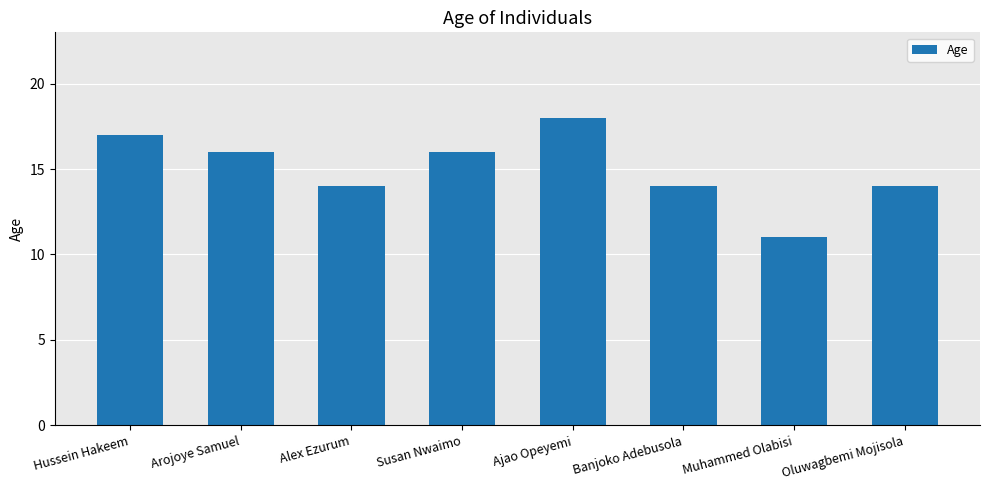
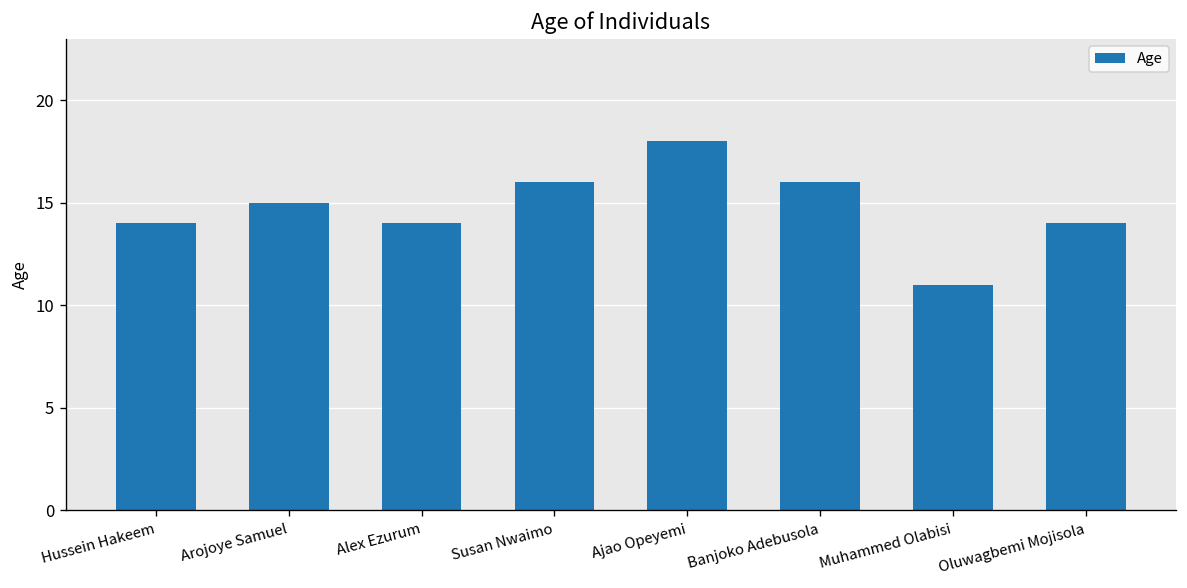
Hussein Hakeem: 17 -> 14
Arojoye Samuel: 16 -> 15
Banjoko Adebusola: 14 -> 16
